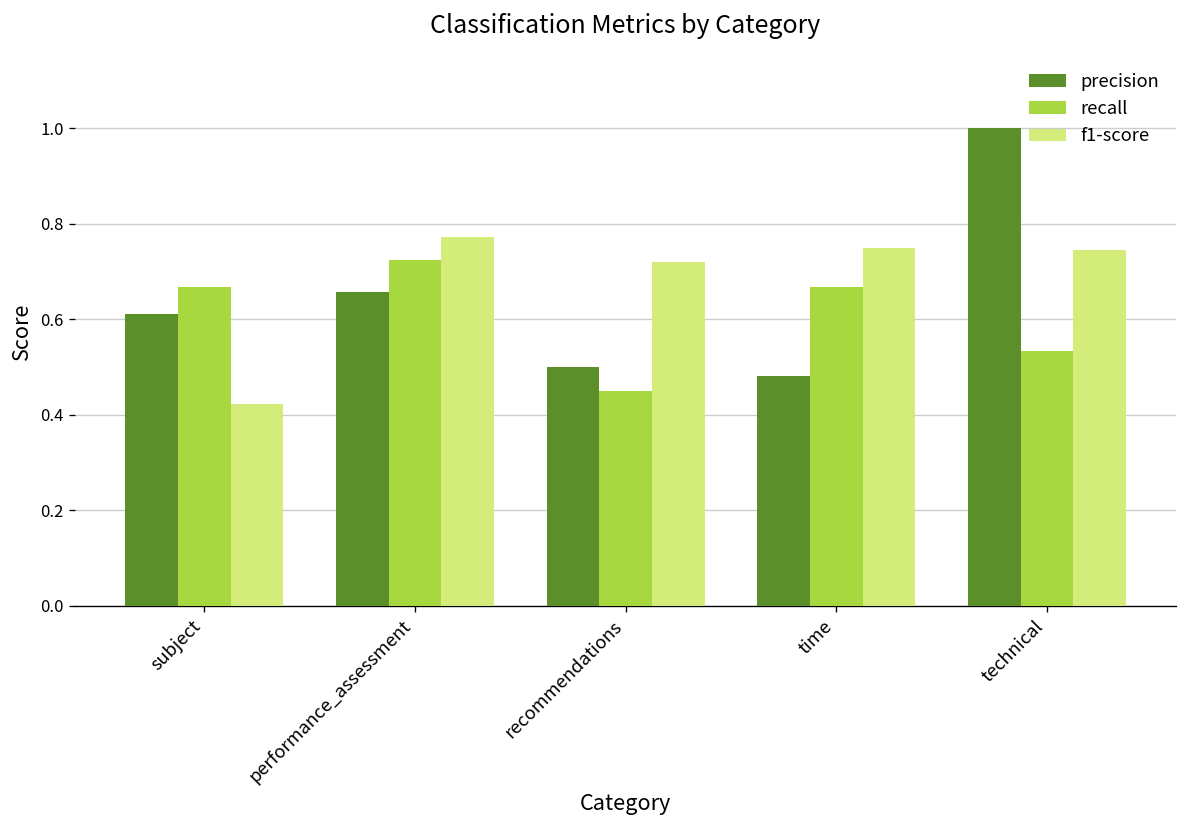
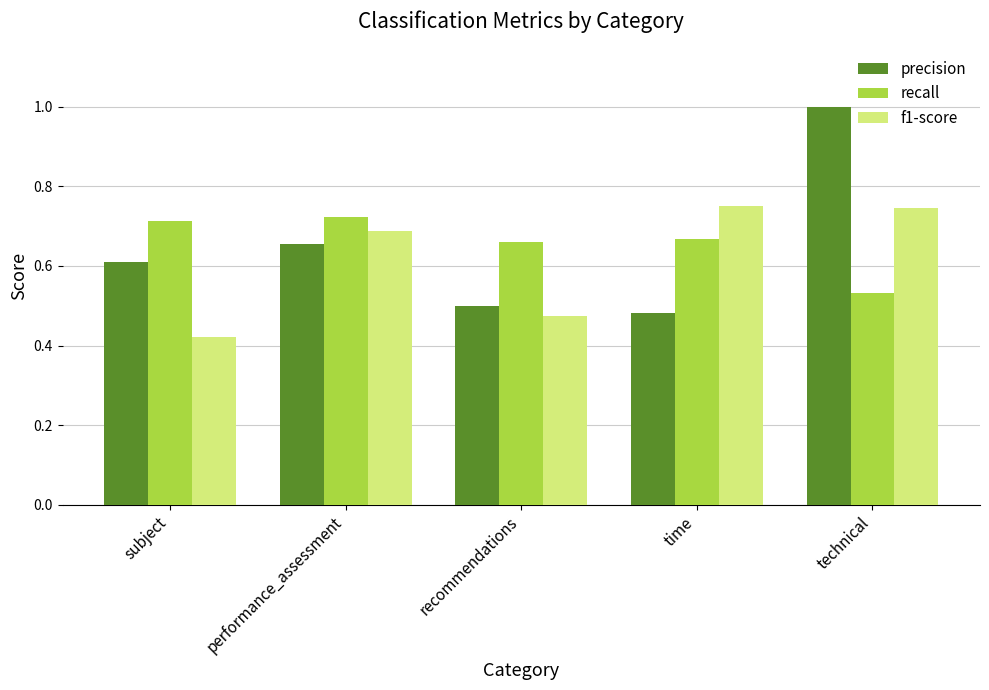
recall, subject: 0.67 -> 0.71
f1-score, performance_assessment: 0.77 -> 0.69
recall, recommendations: 0.45 -> 0.66
f1-score, recommendations: 0.72 -> 0.47
